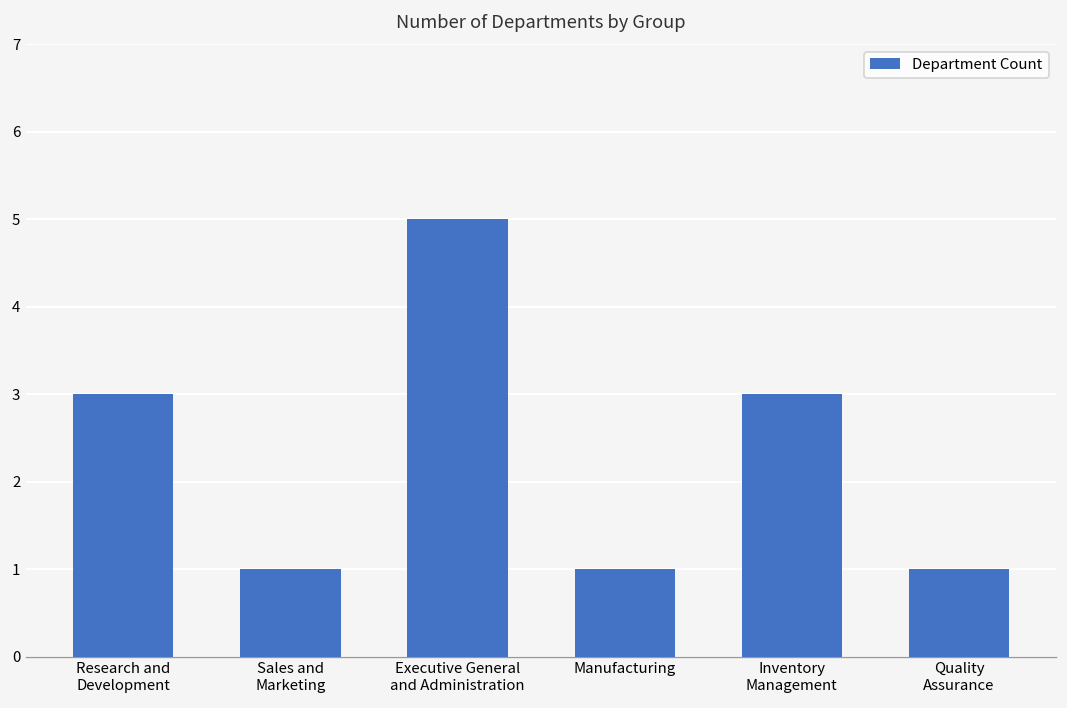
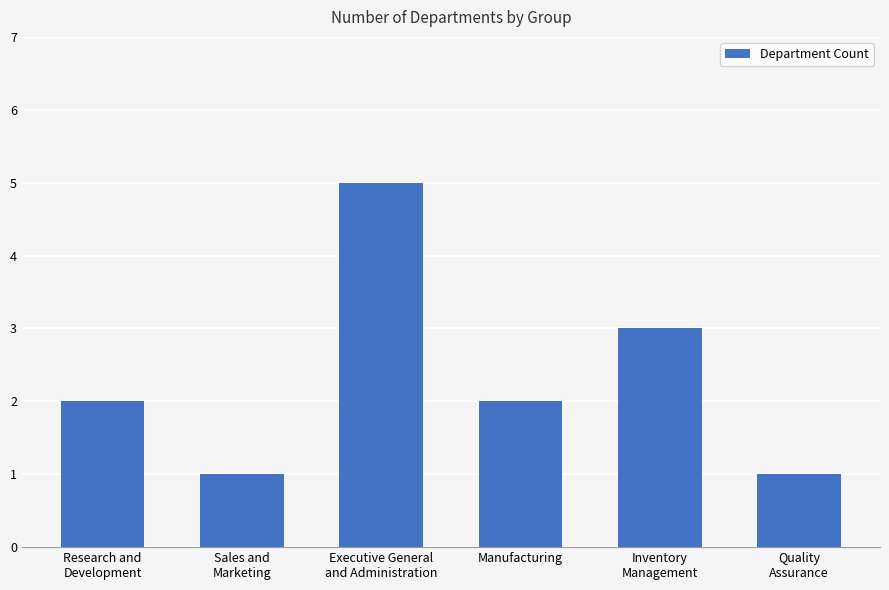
Research and Development: 3 -> 2
Manufacturing: 1 -> 2
